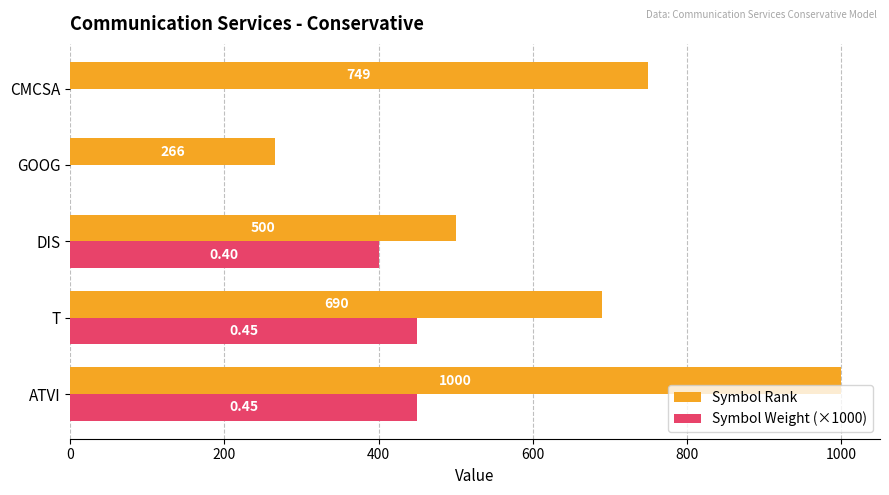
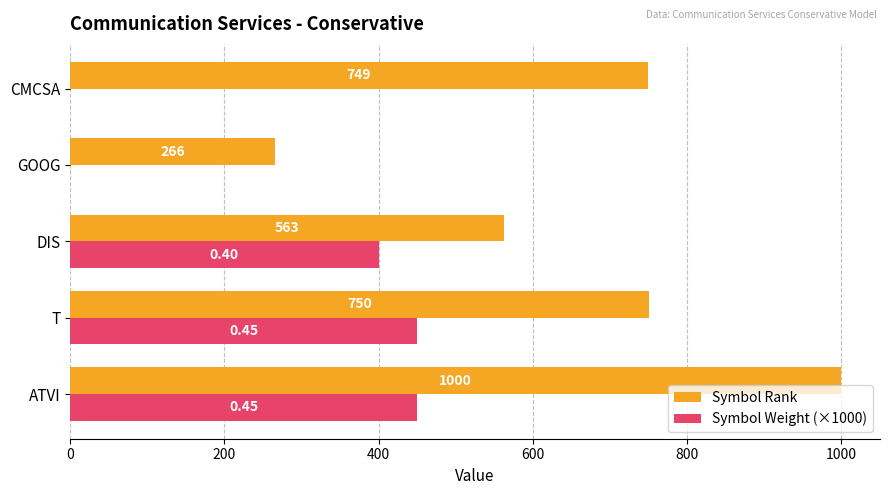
Symbol Rank, DIS: 500 -> 563
Symbol Rank, T: 690 -> 750
